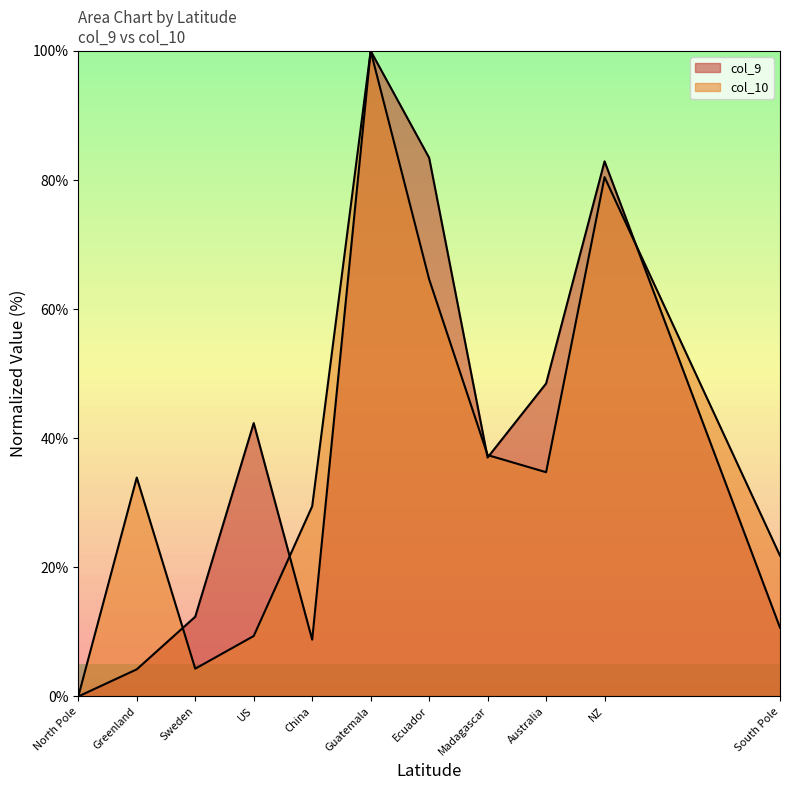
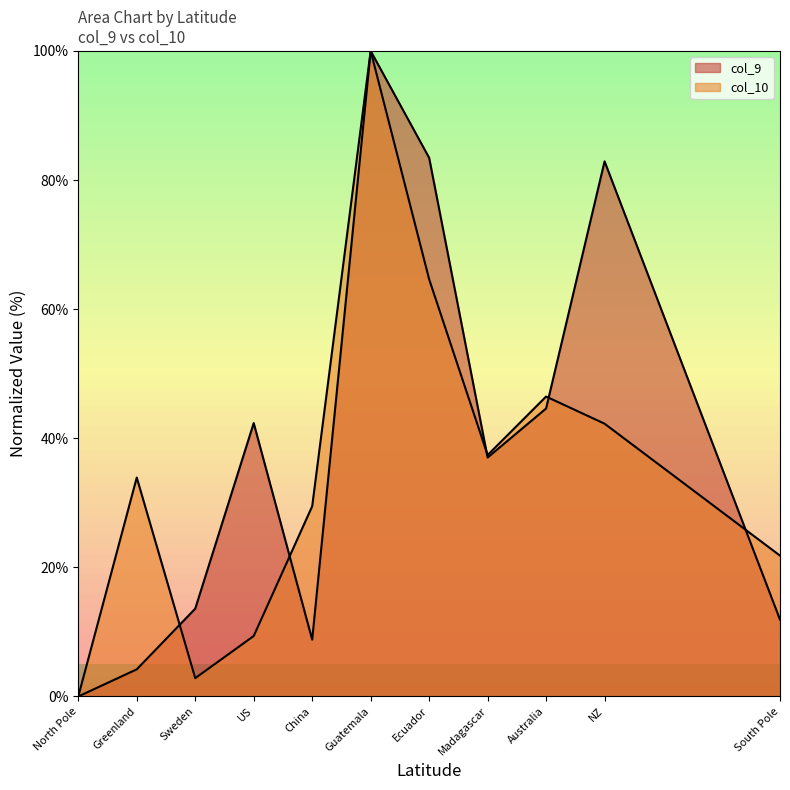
col_9, Sweden: 12% -> 14%
col_10, Sweden: 4% -> 3%
col_9, Australia: 48% -> 45%
col_10, Australia: 35% -> 46%
col_10, NZ: 80% -> 42%
col_9, South Pole: 11% -> 12%
